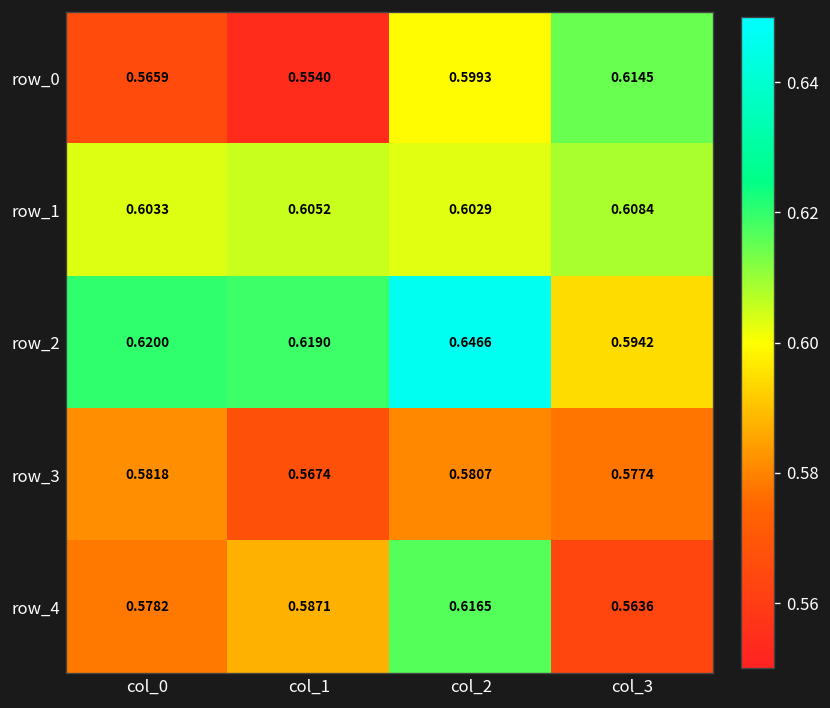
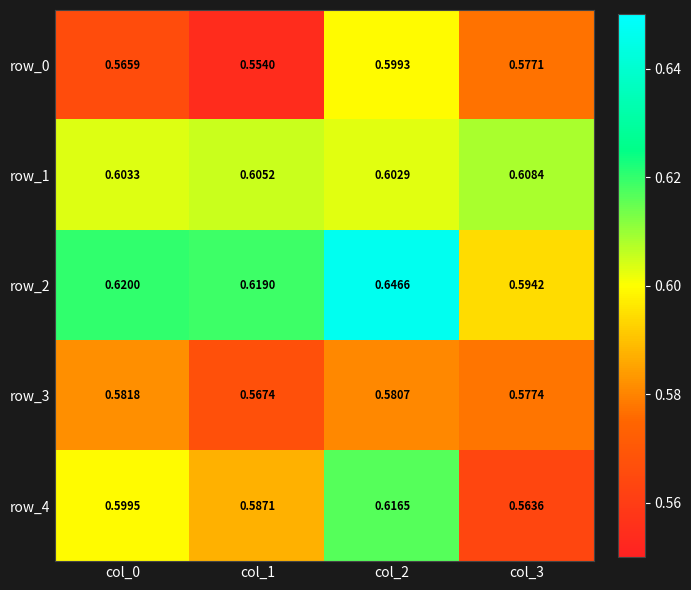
row_0, col_3: 0.6145 -> 0.5771
row_4, col_0: 0.5782 -> 0.5995
